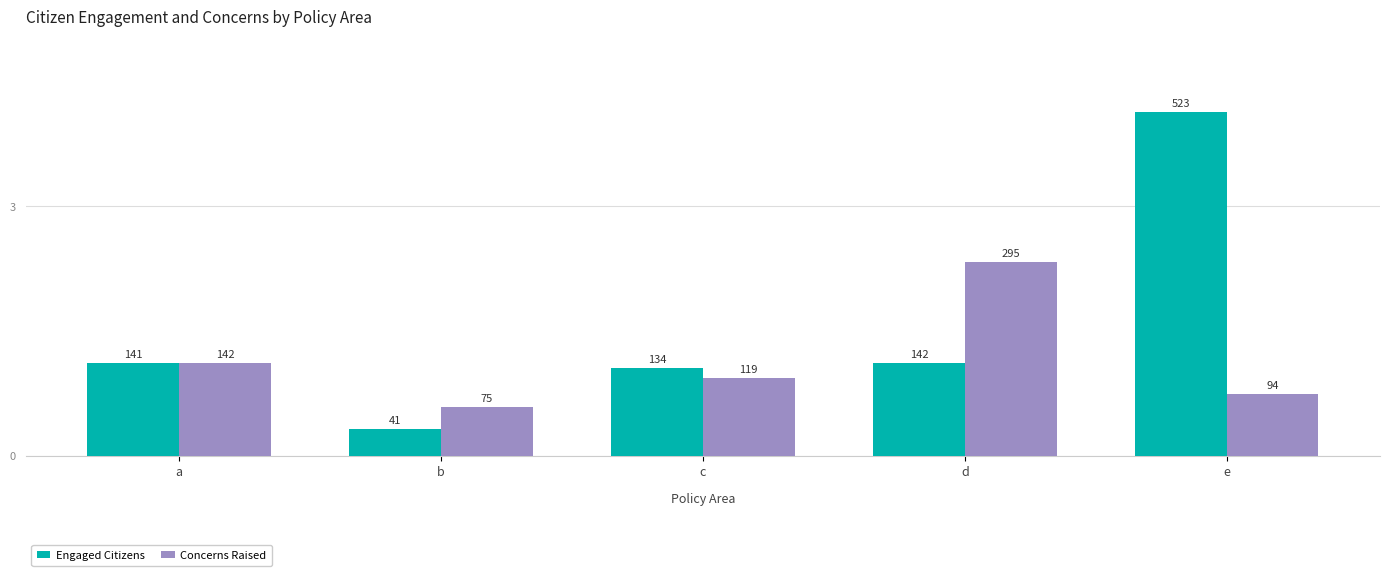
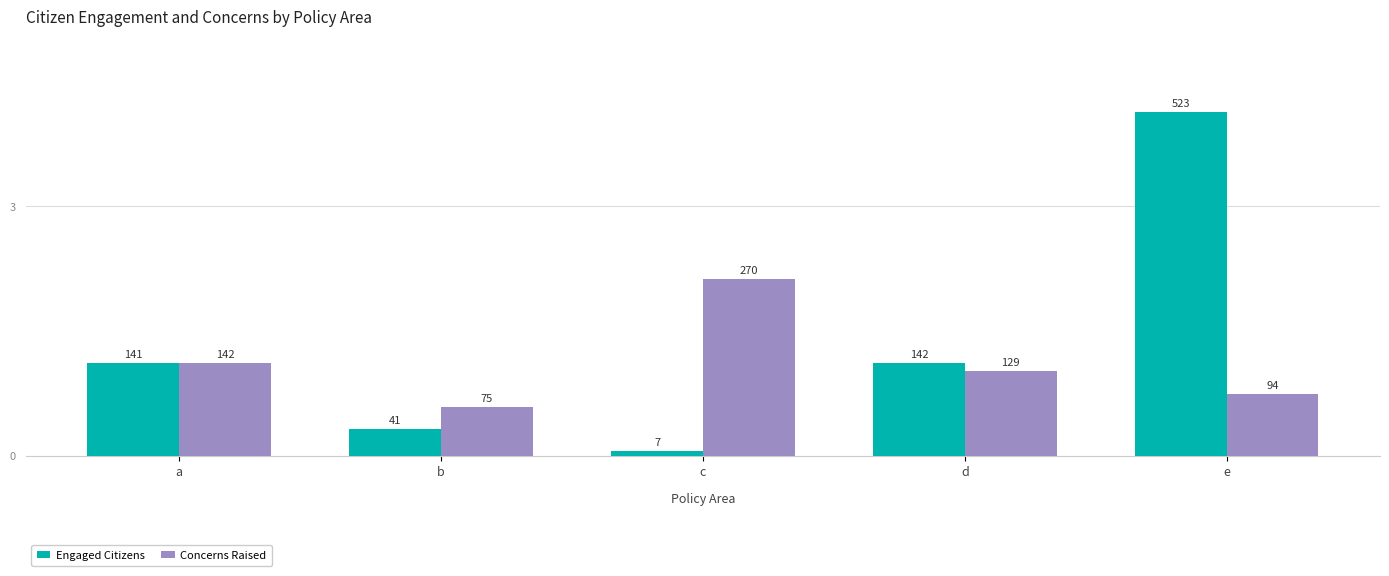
Engaged Citizens, c: 134 -> 7
Concerns Raised, c: 119 -> 270
Concerns Raised, d: 295 -> 129
